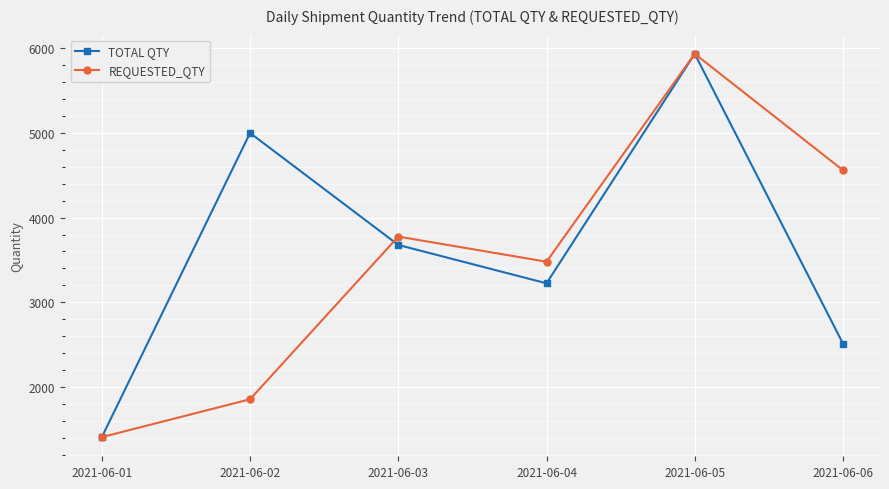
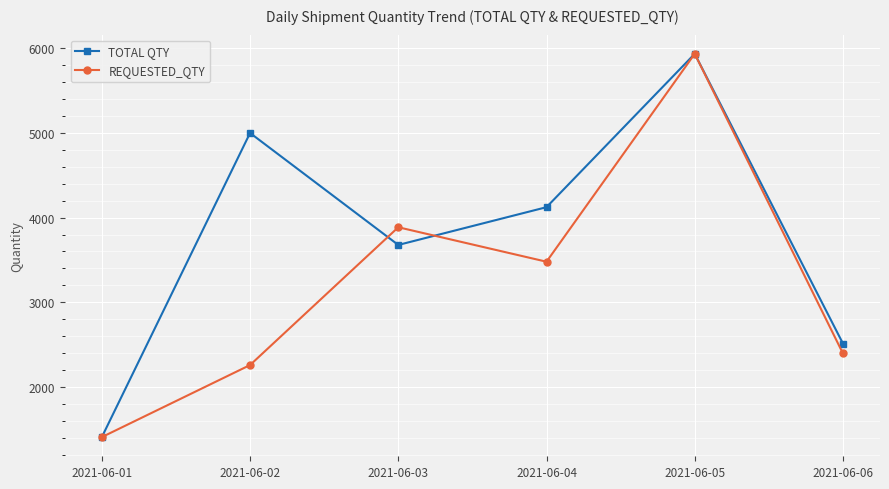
REQUESTED_QTY, 2021-06-02: 1900 -> 2300
REQUESTED_QTY, 2021-06-03: 3800 -> 3900
TOTAL QTY, 2021-06-04: 3200 -> 4100
REQUESTED_QTY, 2021-06-06: 4600 -> 2400
